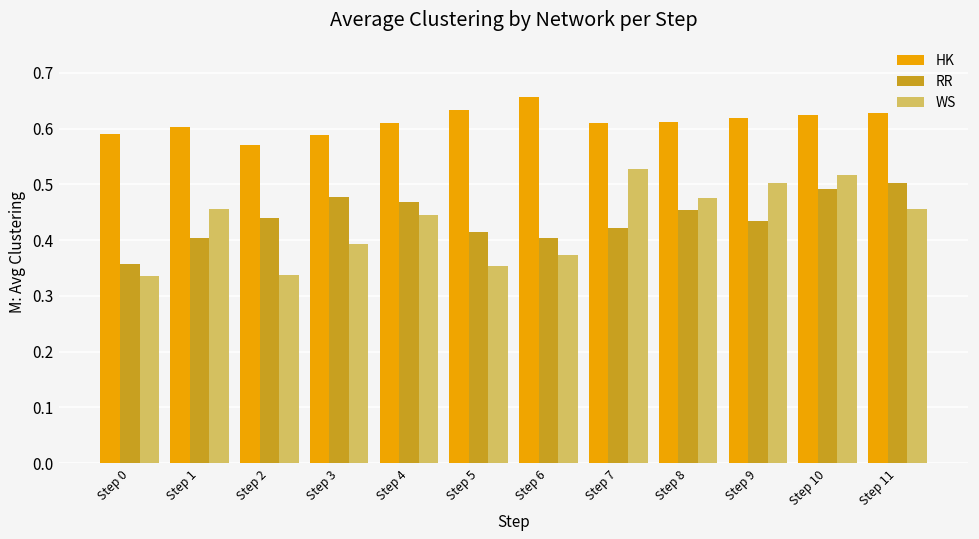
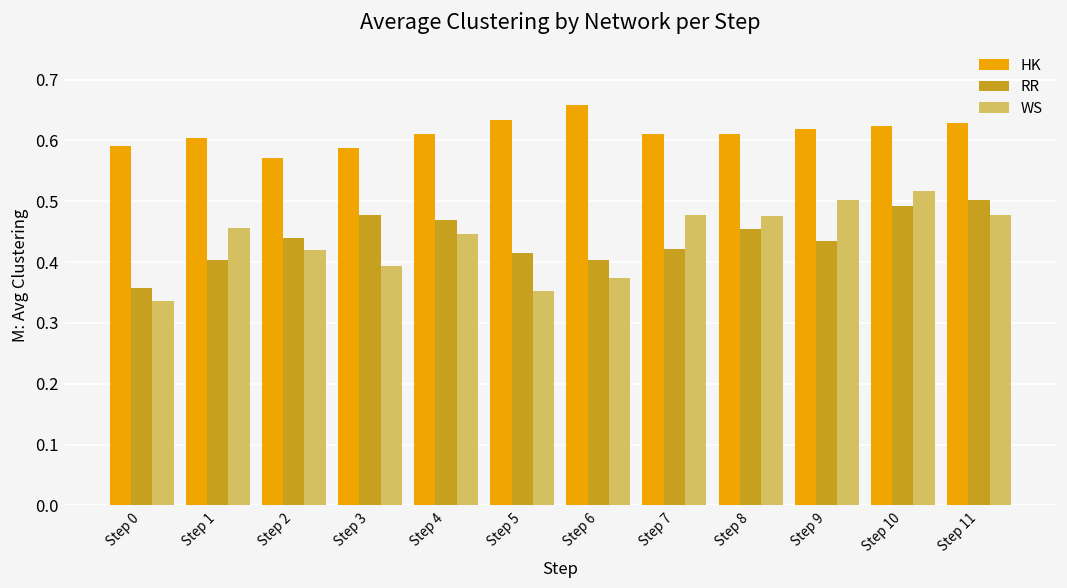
WS, Step 2: 0.34 -> 0.42
WS, Step 7: 0.53 -> 0.48
WS, Step 11: 0.46 -> 0.48
